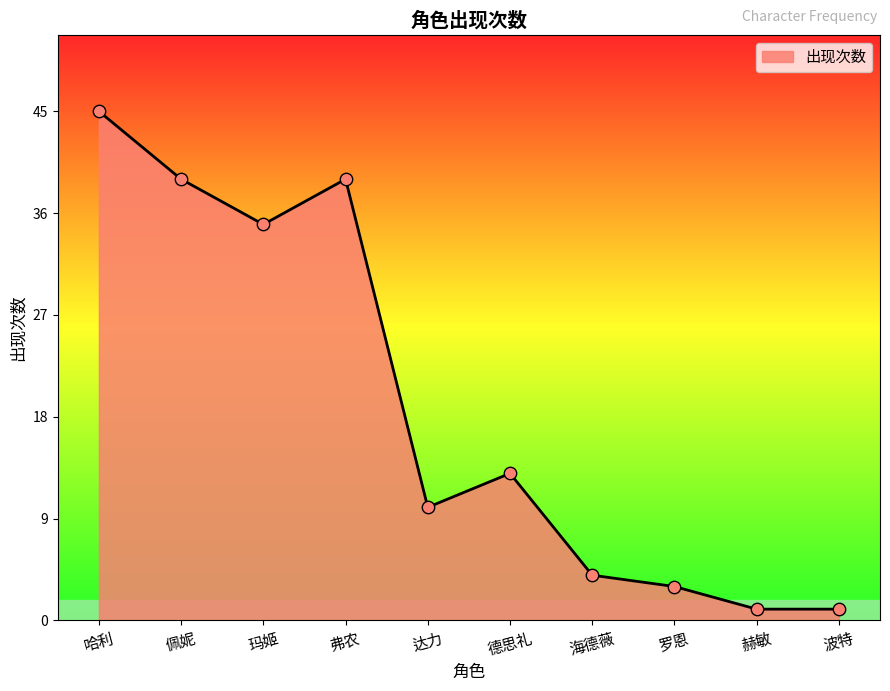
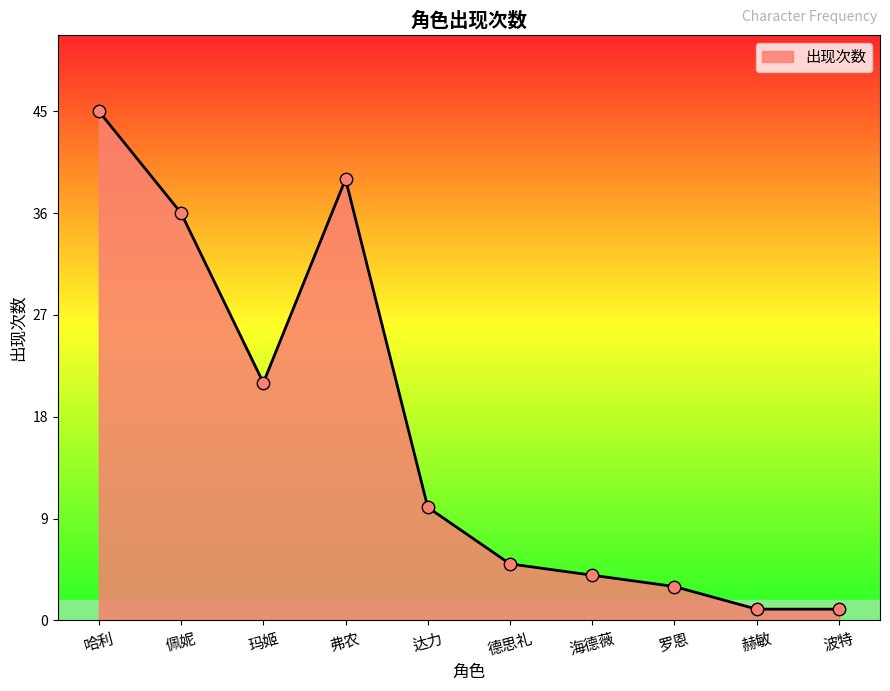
佩妮: 39 -> 36
玛姬: 35 -> 21
德思礼: 13 -> 5
